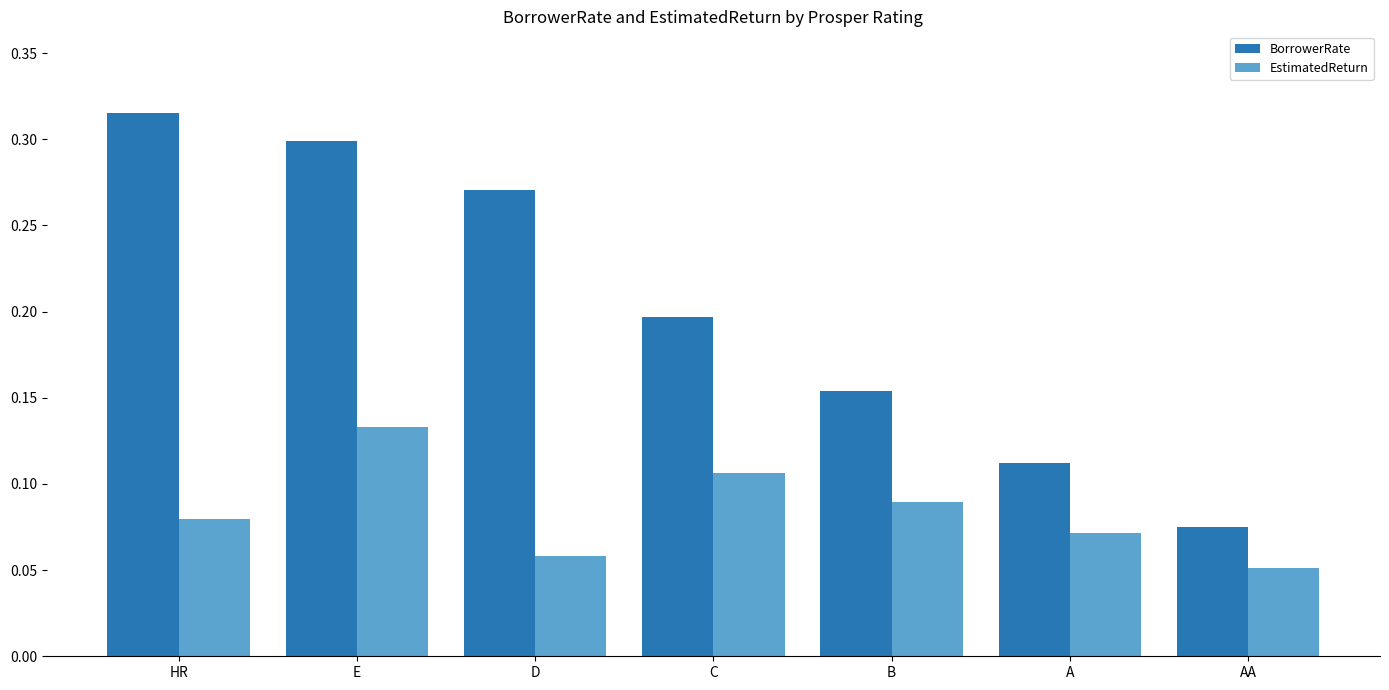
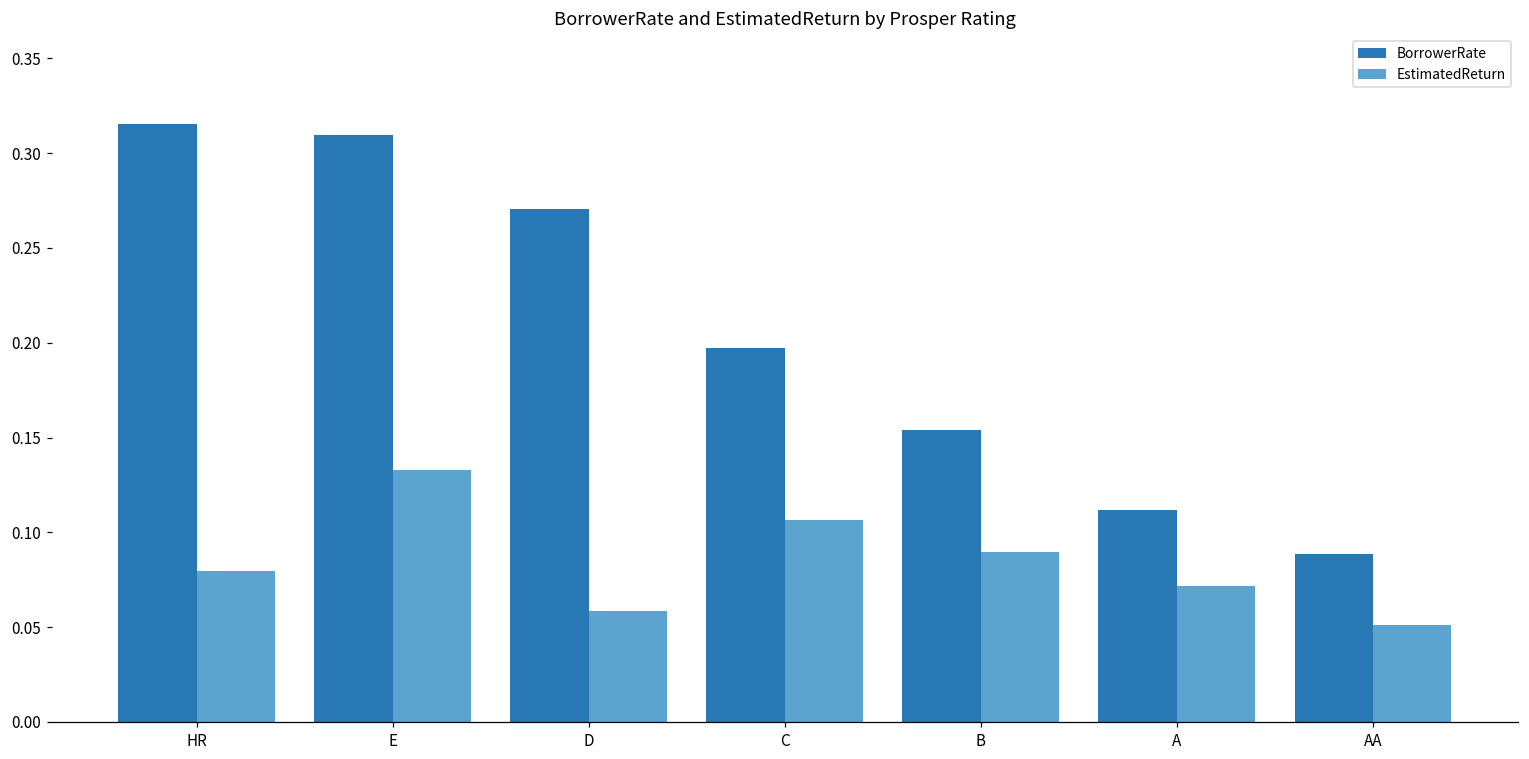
BorrowerRate, E: 0.299 -> 0.310
BorrowerRate, AA: 0.075 -> 0.089
